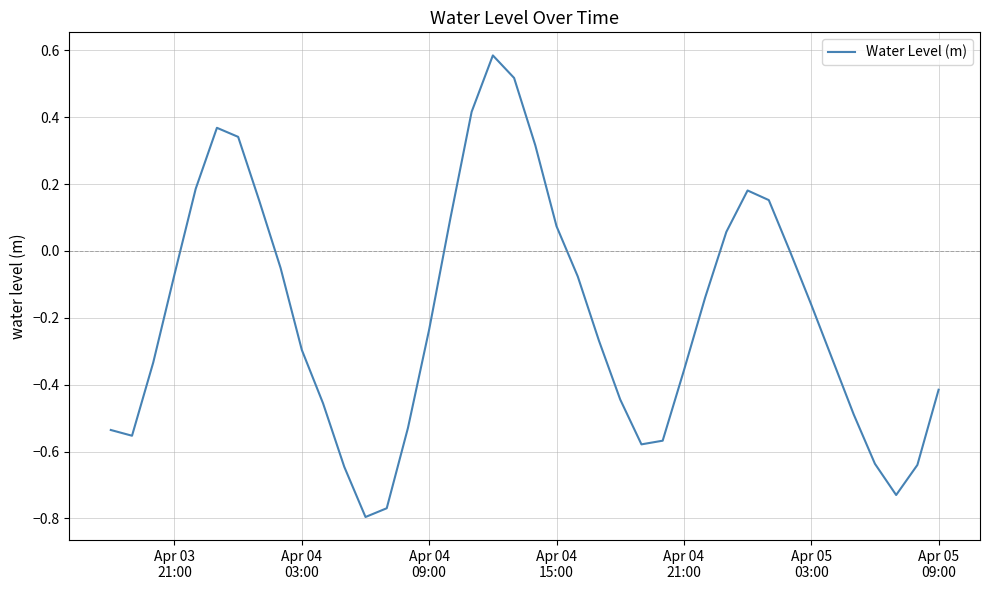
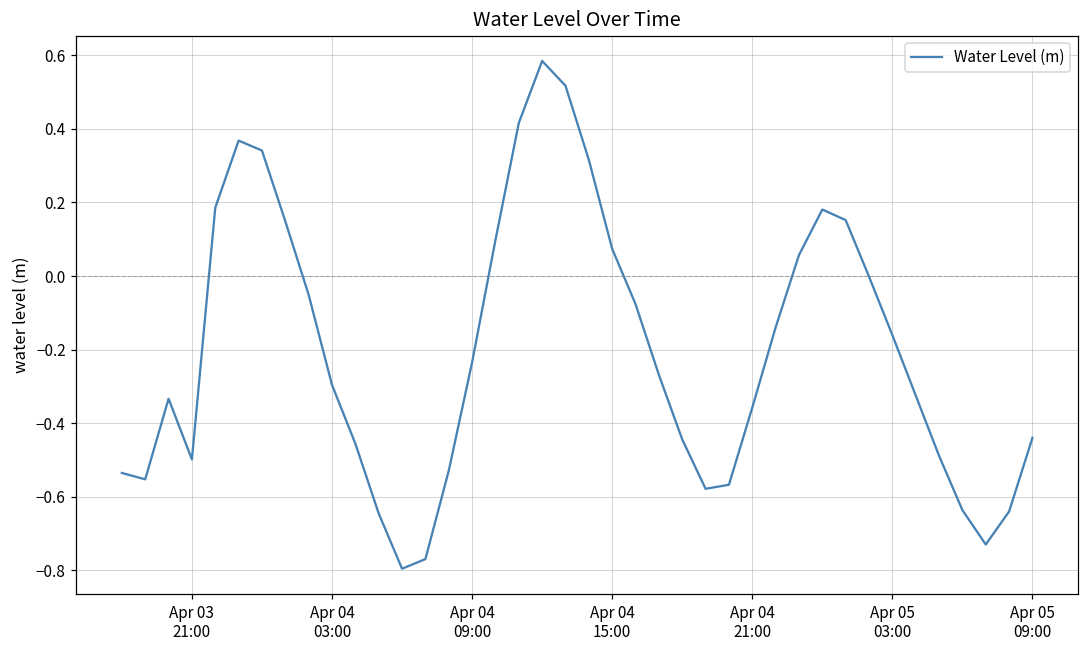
Apr 03 21:00: -0.07 -> -0.50
Apr 05 09:00: -0.41 -> -0.44
